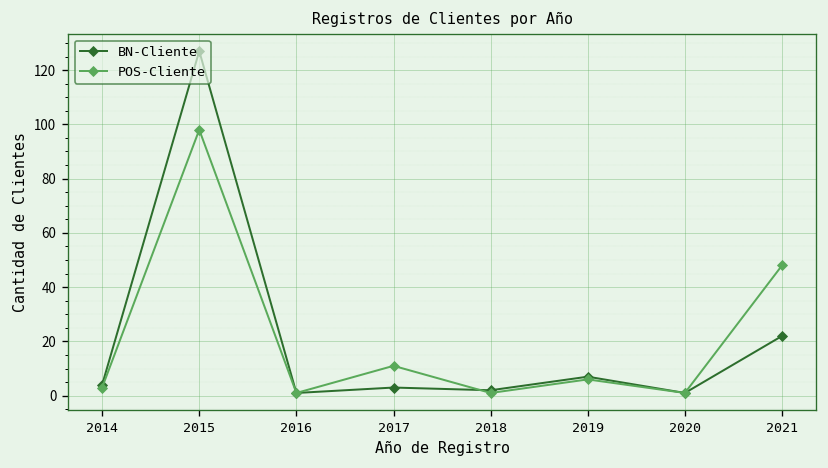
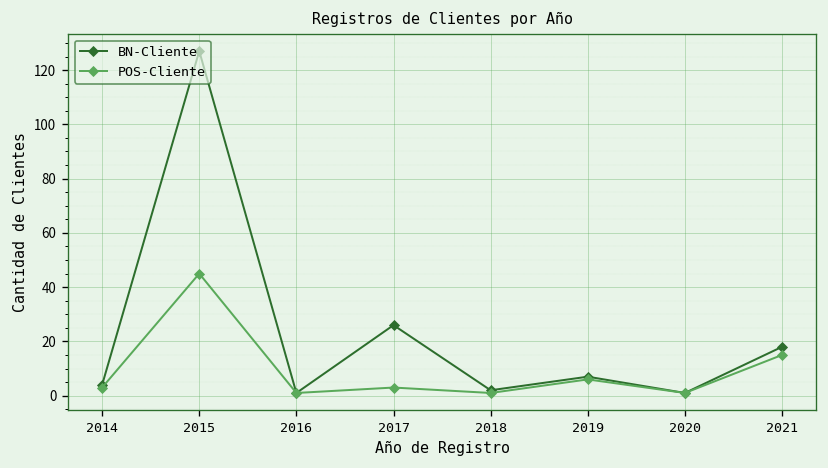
POS-Cliente, 2015: 98 -> 45
BN-Cliente, 2017: 3 -> 26
POS-Cliente, 2017: 11 -> 3
BN-Cliente, 2021: 22 -> 18
POS-Cliente, 2021: 48 -> 15
